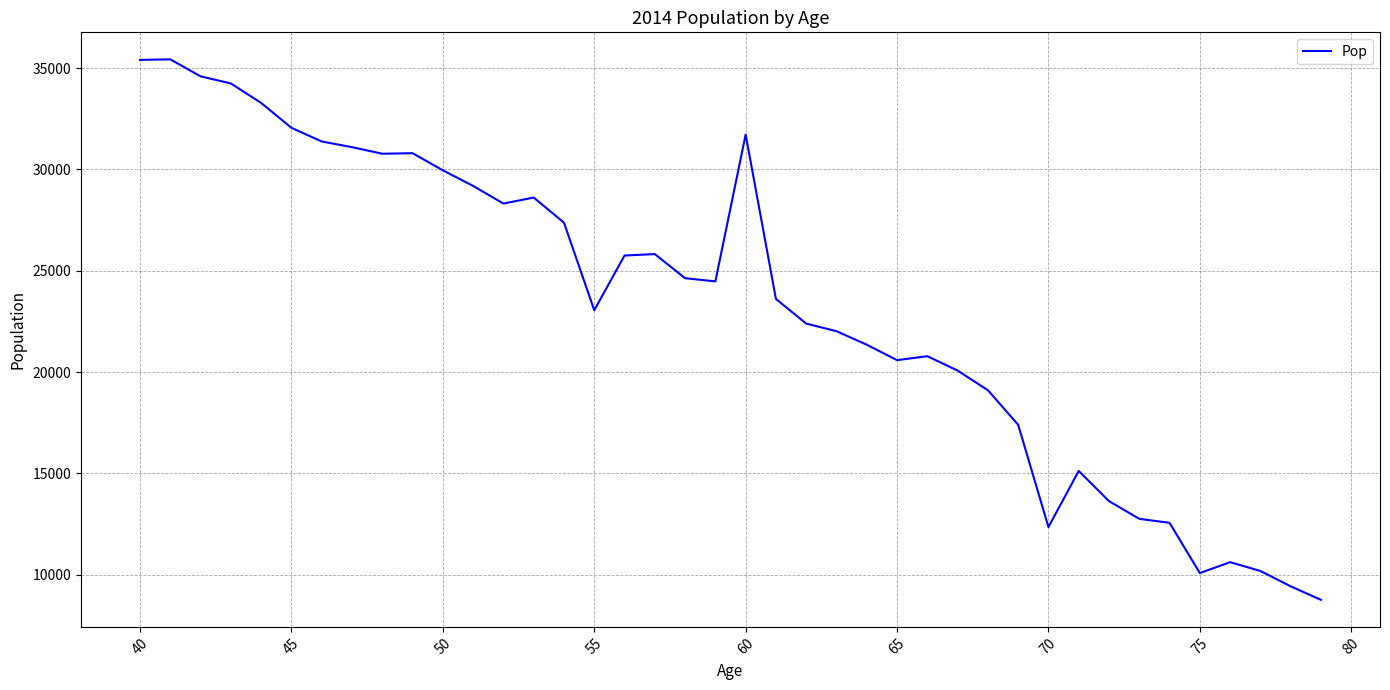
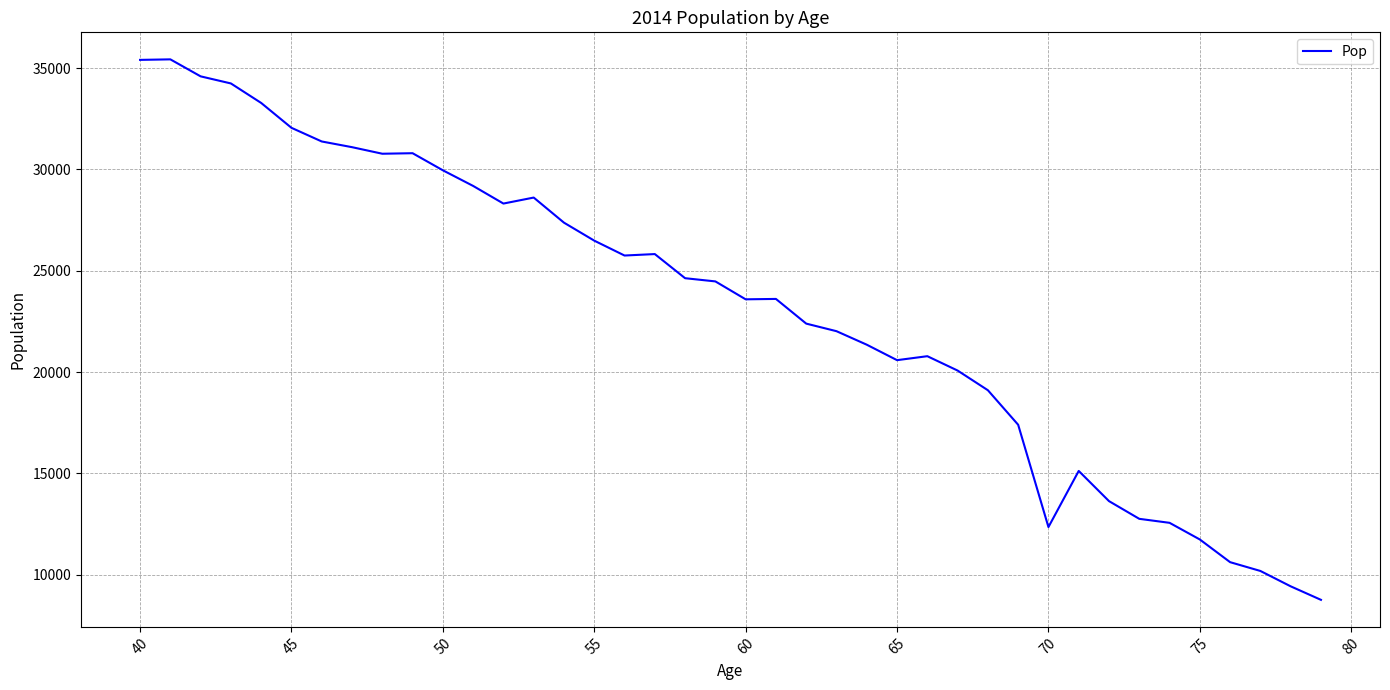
55: 23000 -> 26500
60: 31700 -> 23600
75: 10100 -> 11700
